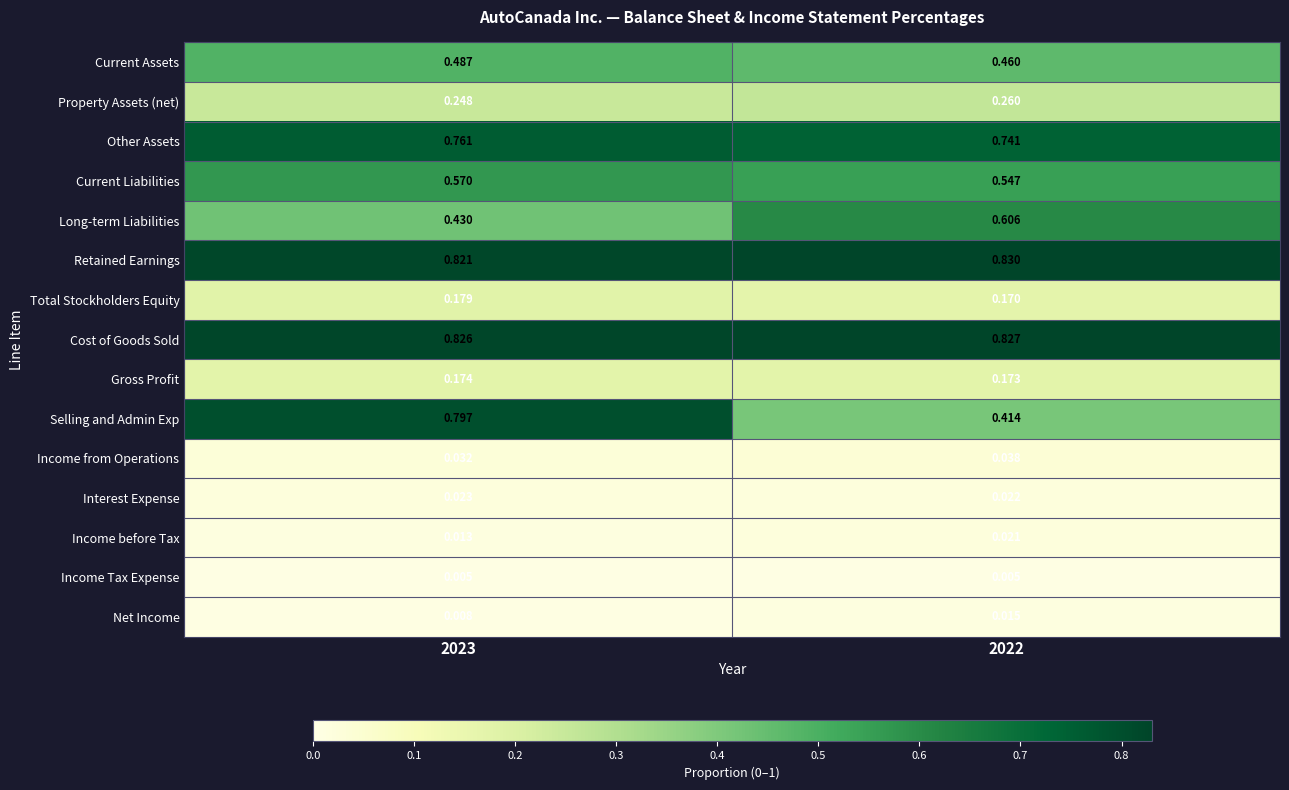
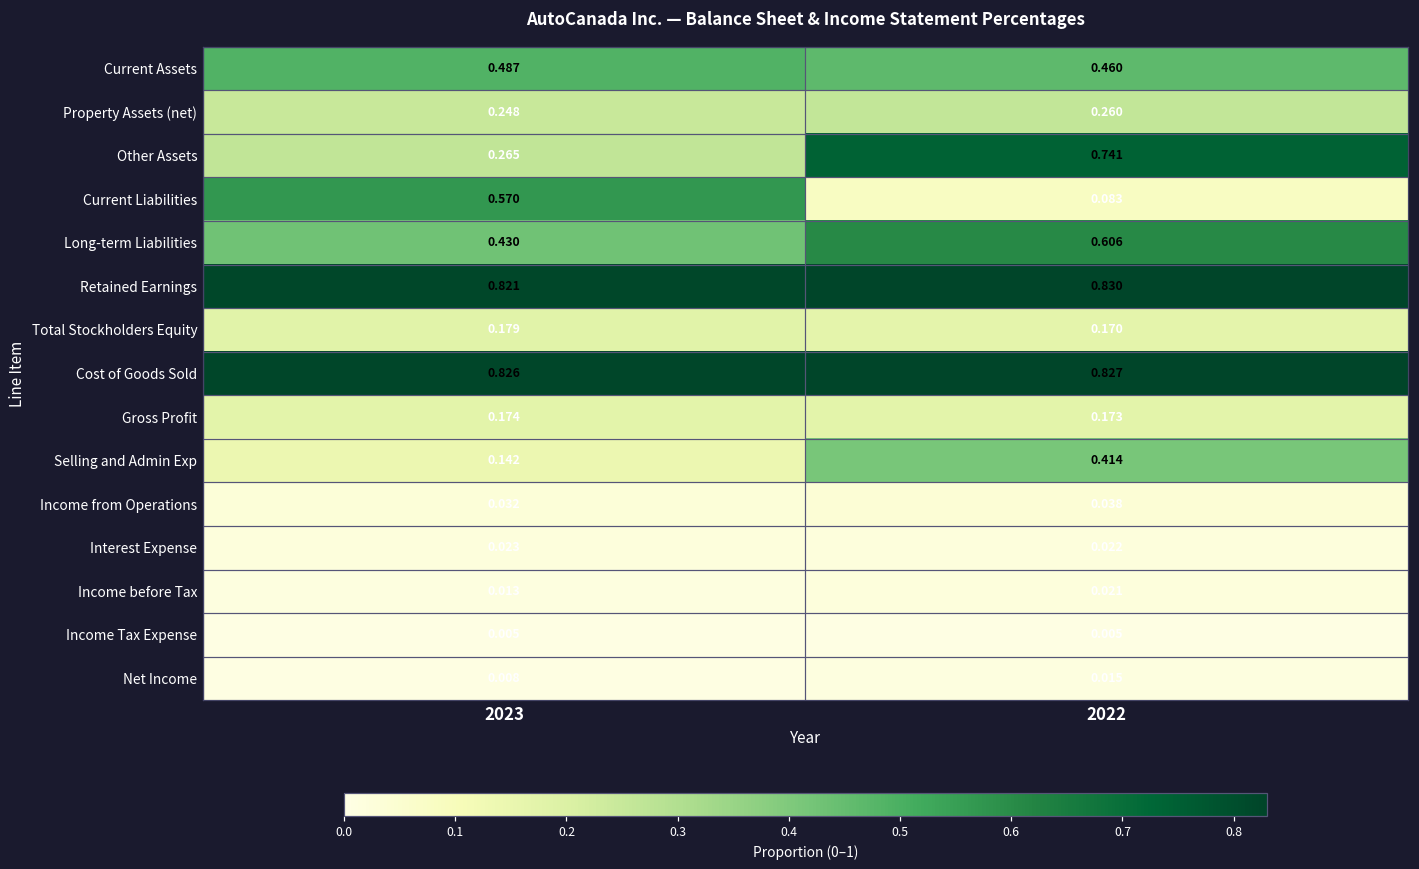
Other Assets, 2023: 0.761 -> 0.265
Current Liabilities, 2022: 0.547 -> 0.083
Selling and Admin Exp, 2023: 0.797 -> 0.142
